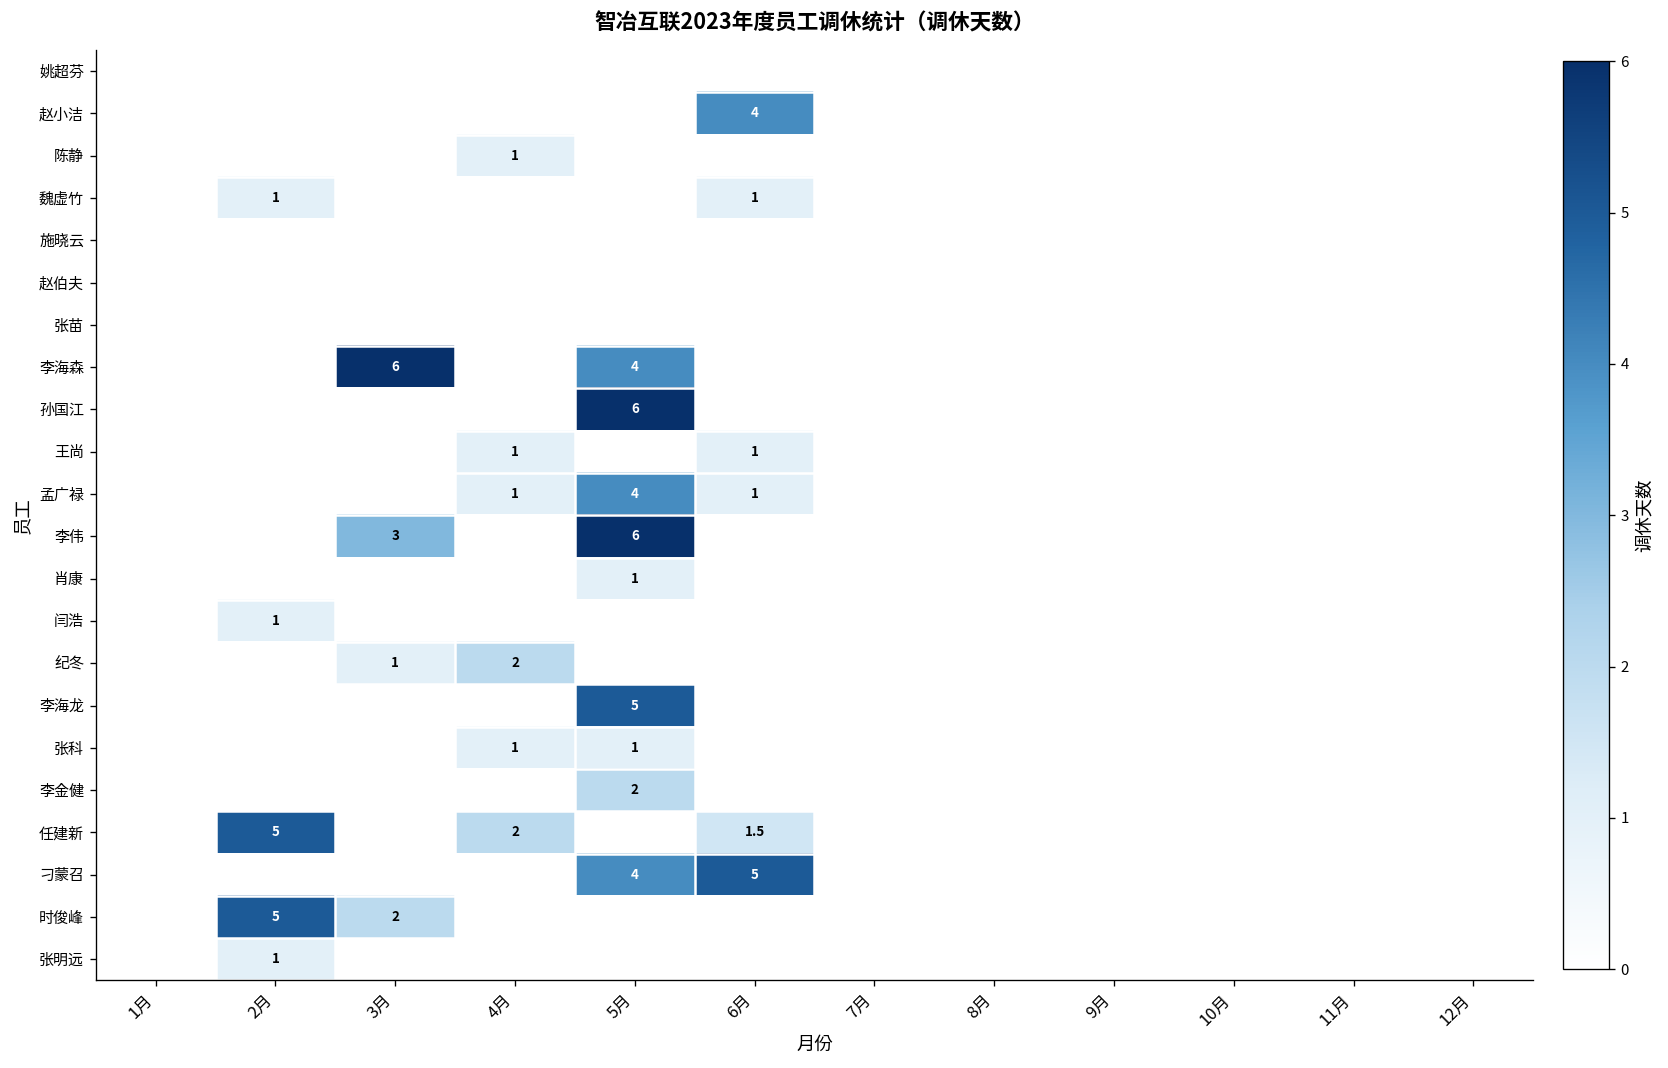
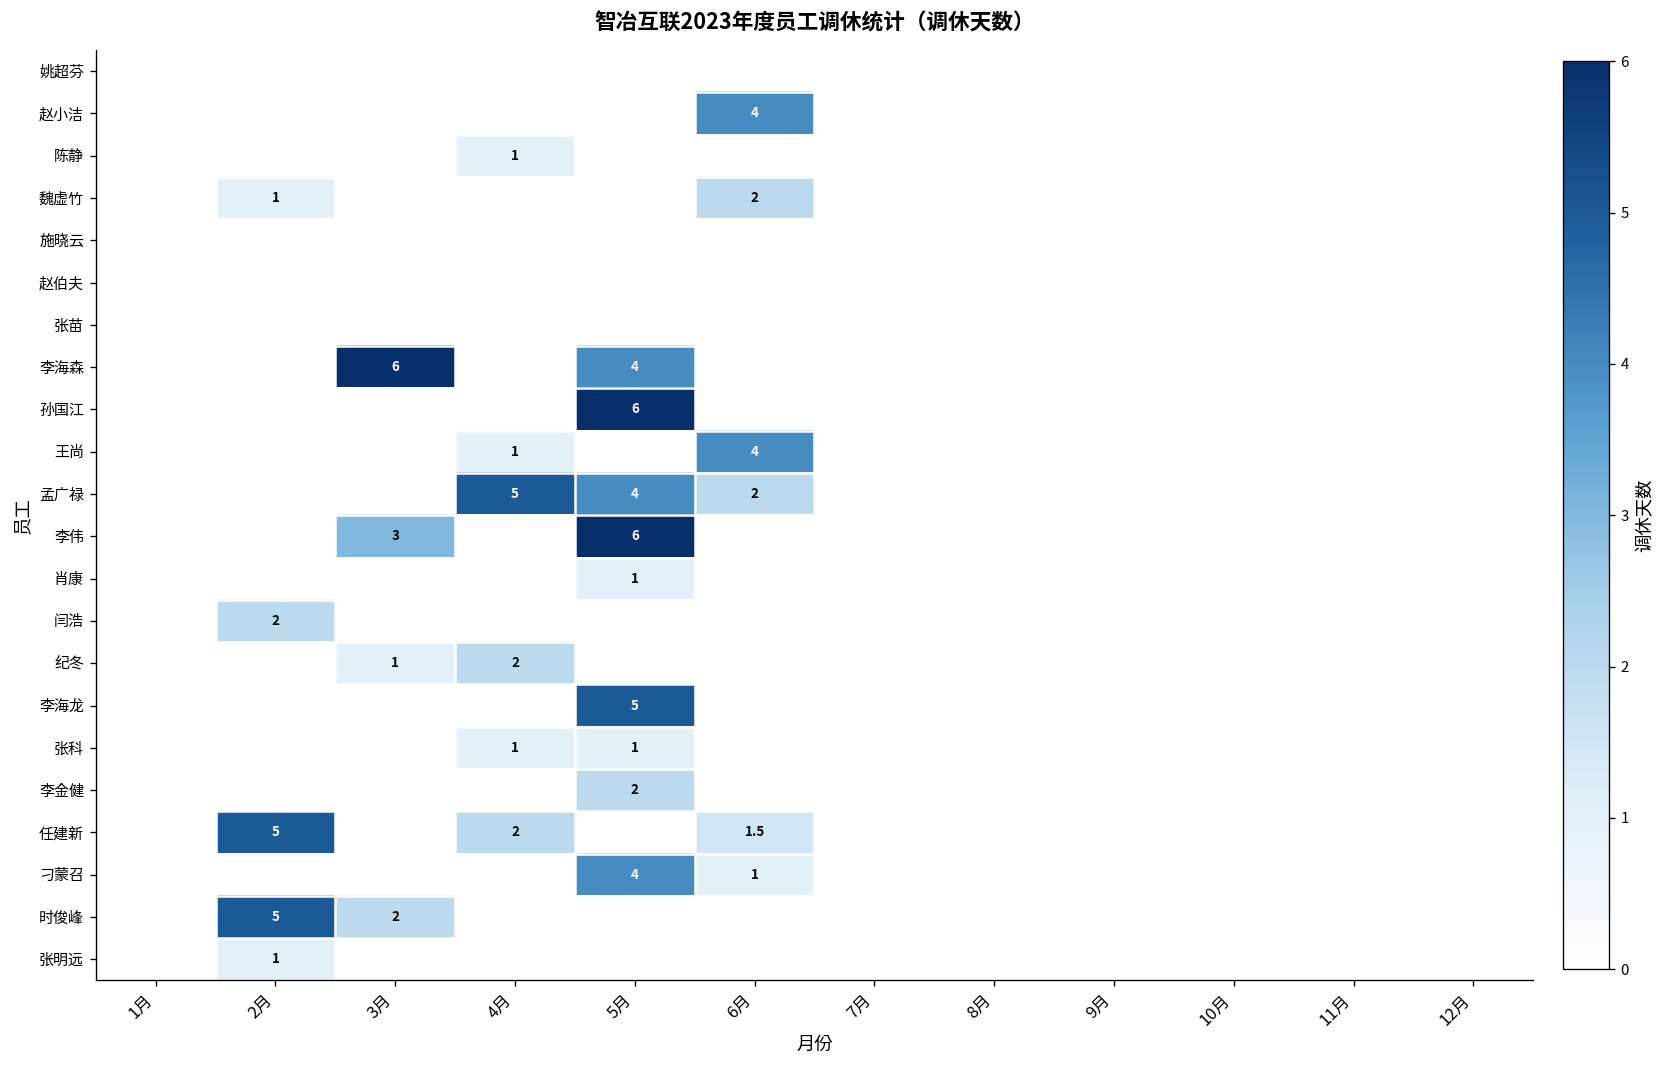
魏虚竹, 6月: 1 -> 2
王尚, 6月: 1 -> 4
孟广禄, 4月: 1 -> 5
孟广禄, 6月: 1 -> 2
闫浩, 2月: 1 -> 2
刁蒙召, 6月: 5 -> 1
